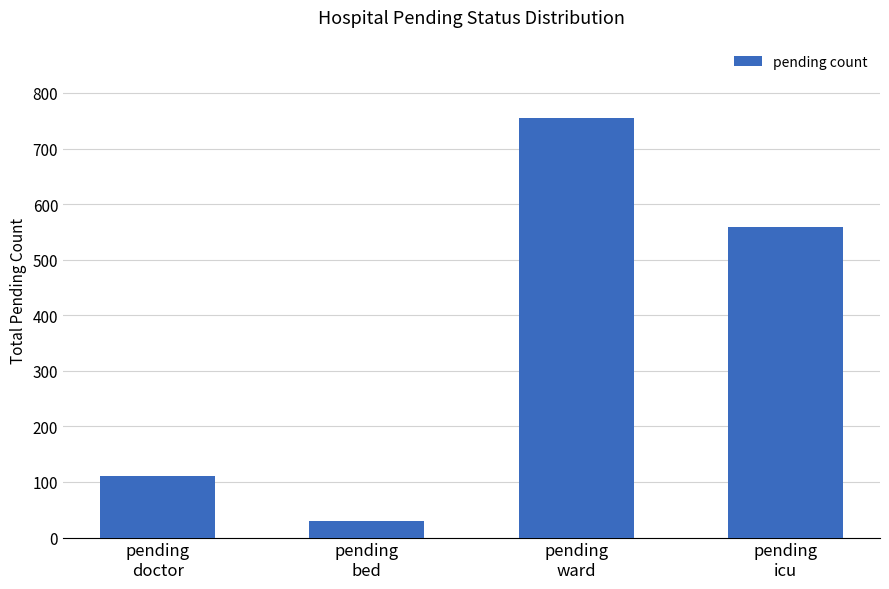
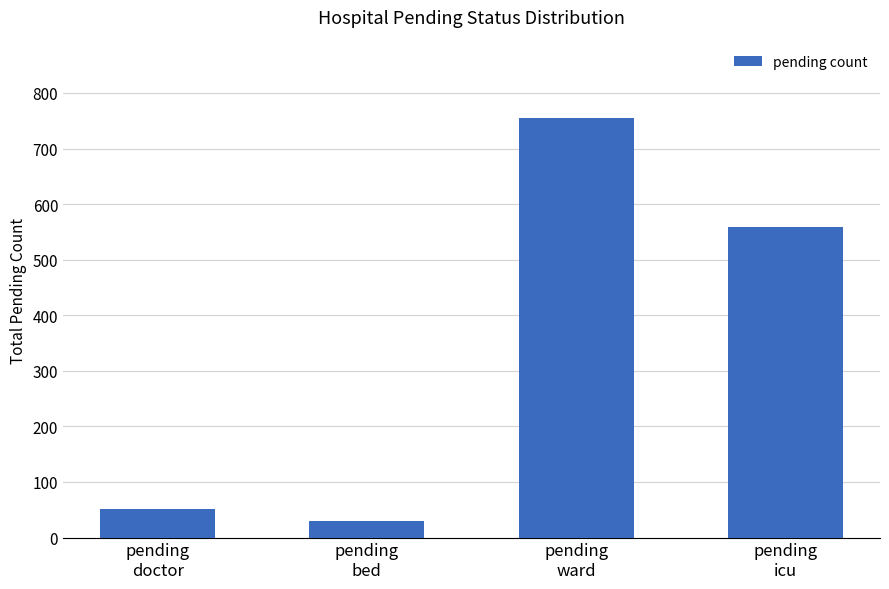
pending doctor: 110 -> 50
